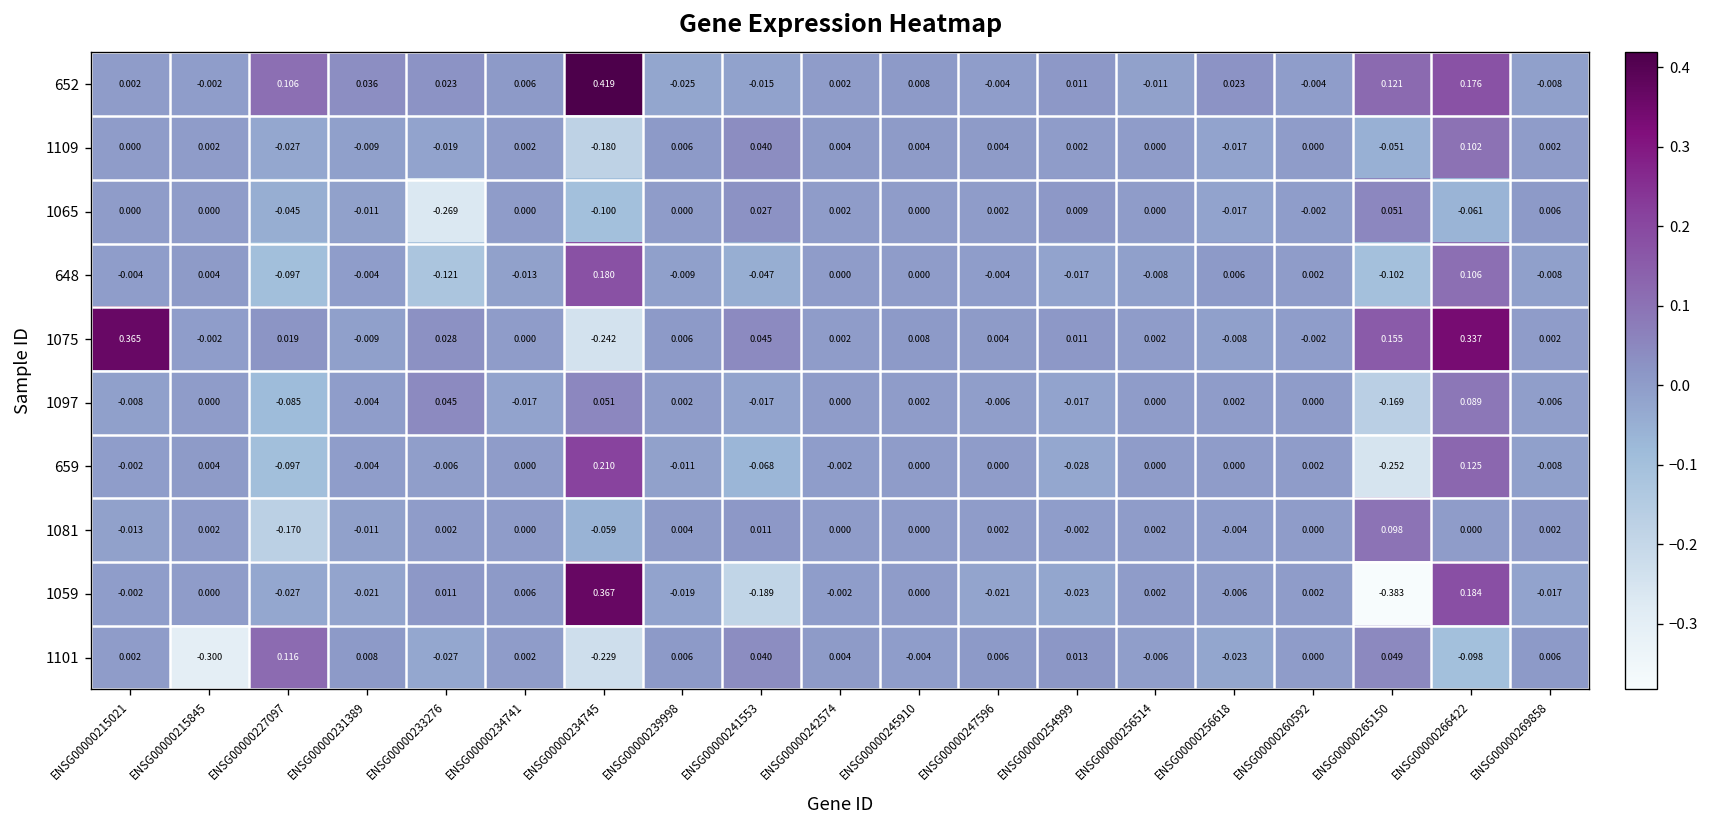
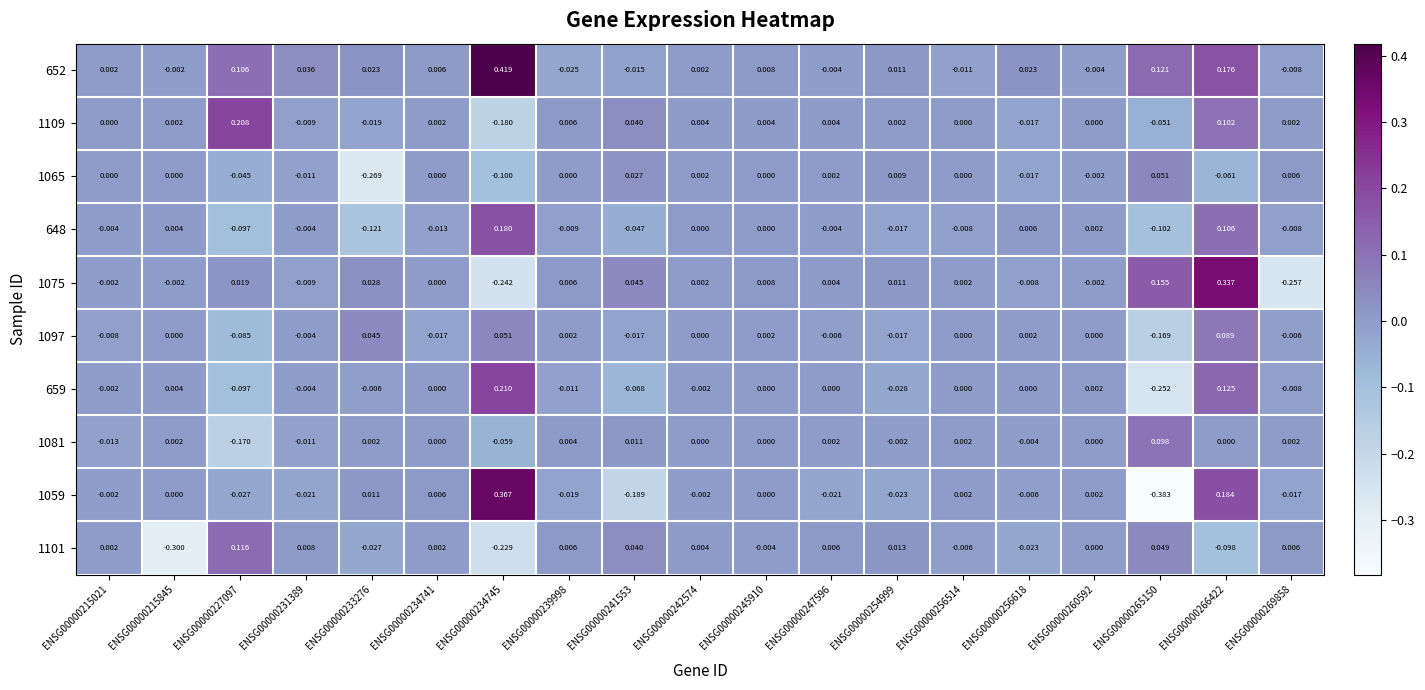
1109, ENSG00000227097: -0.027 -> 0.208
1075, ENSG00000215021: 0.365 -> -0.002
1075, ENSG00000269858: 0.002 -> -0.257
